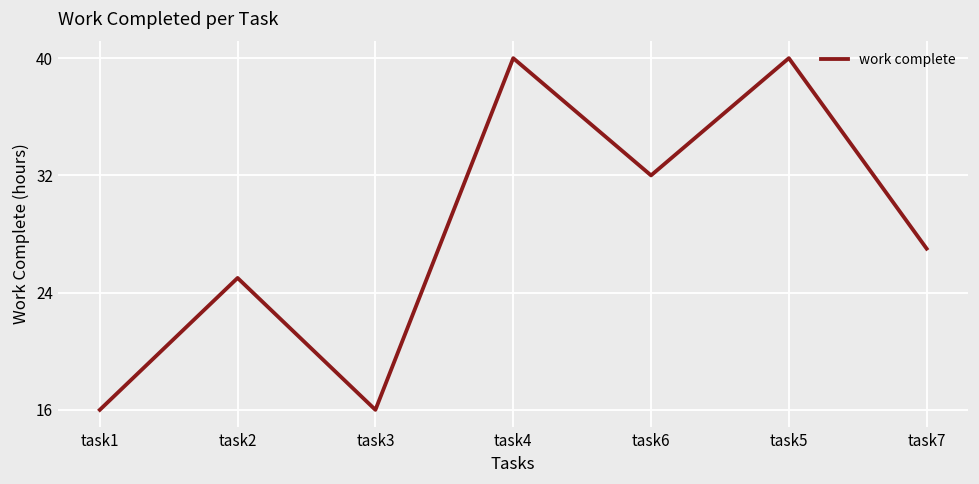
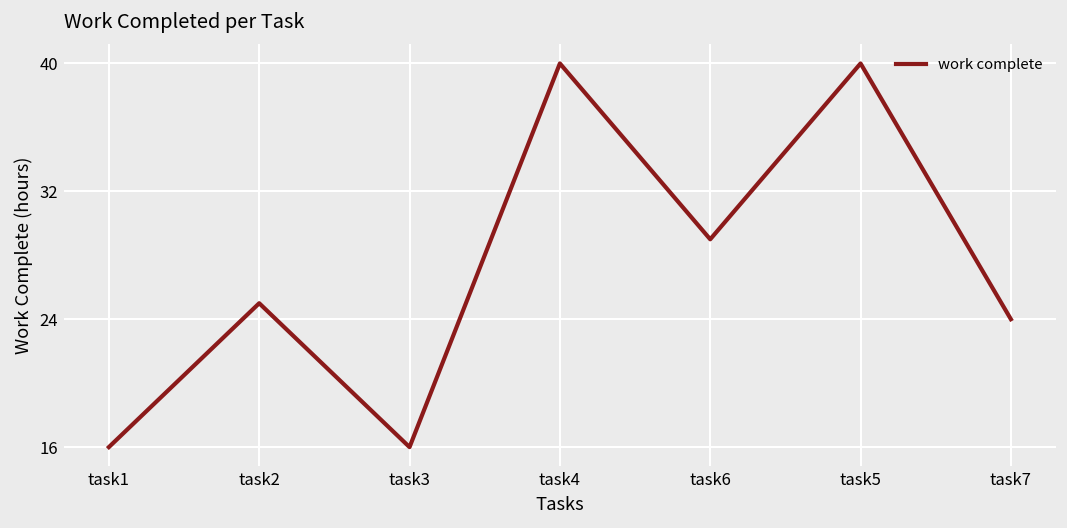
task6: 32 -> 29
task7: 27 -> 24
